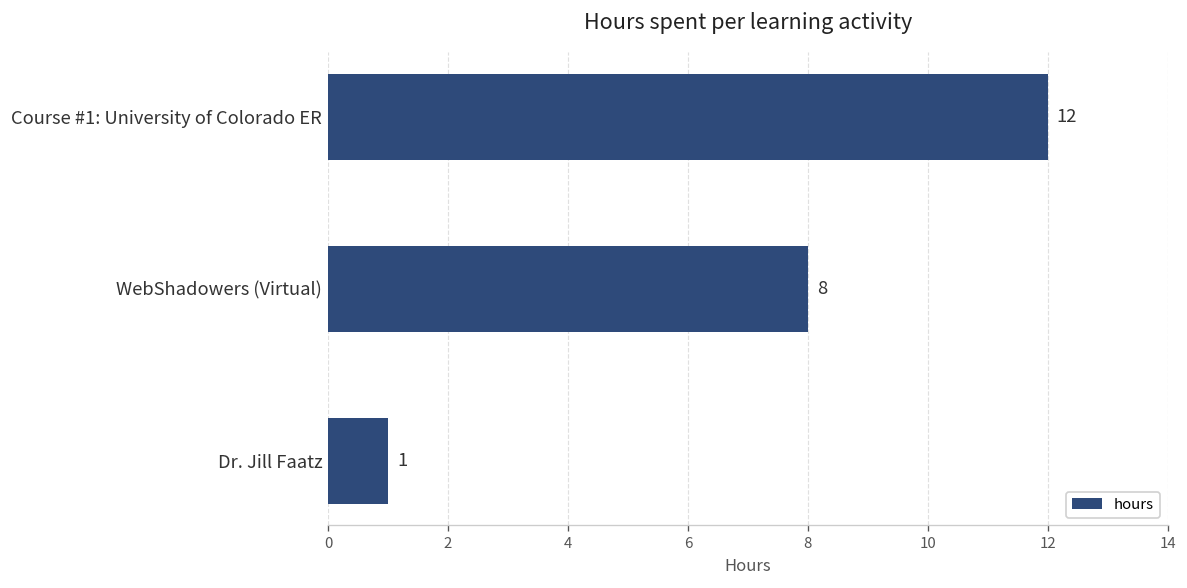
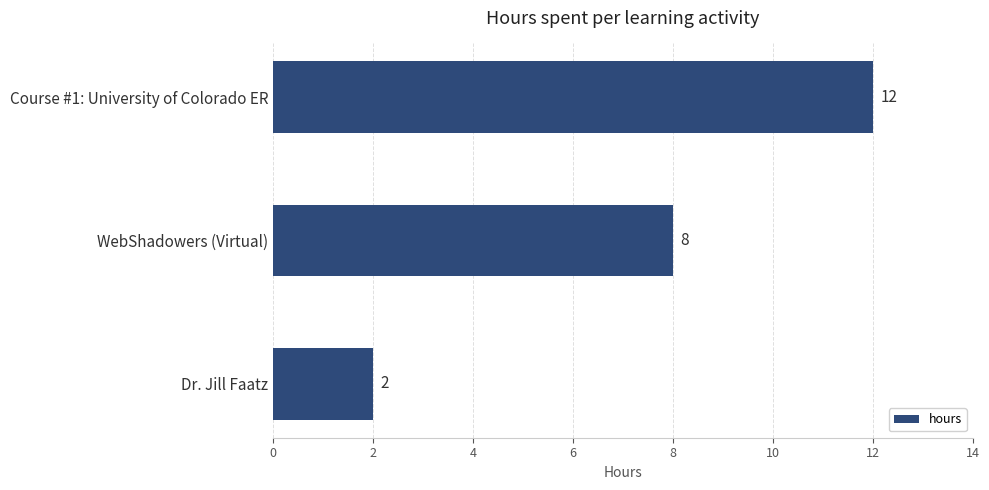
Dr. Jill Faatz: 1 -> 2
